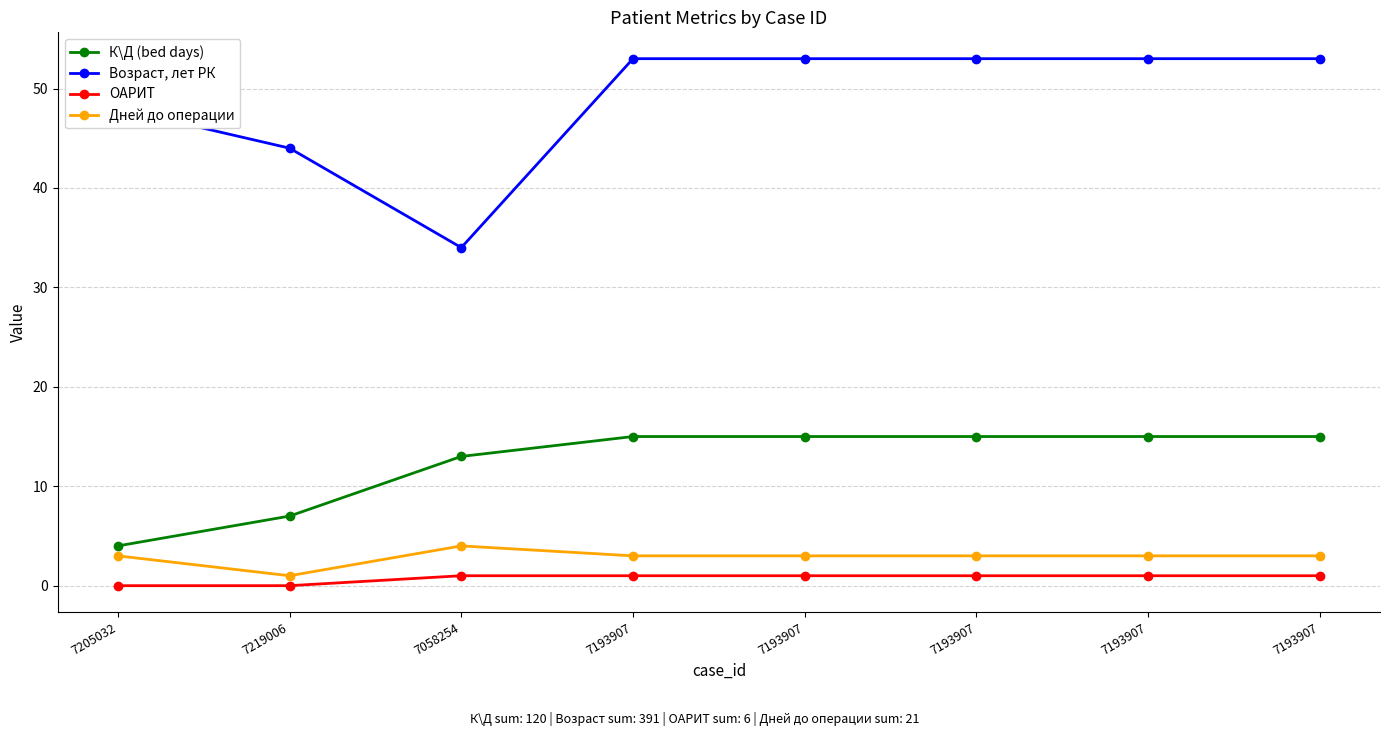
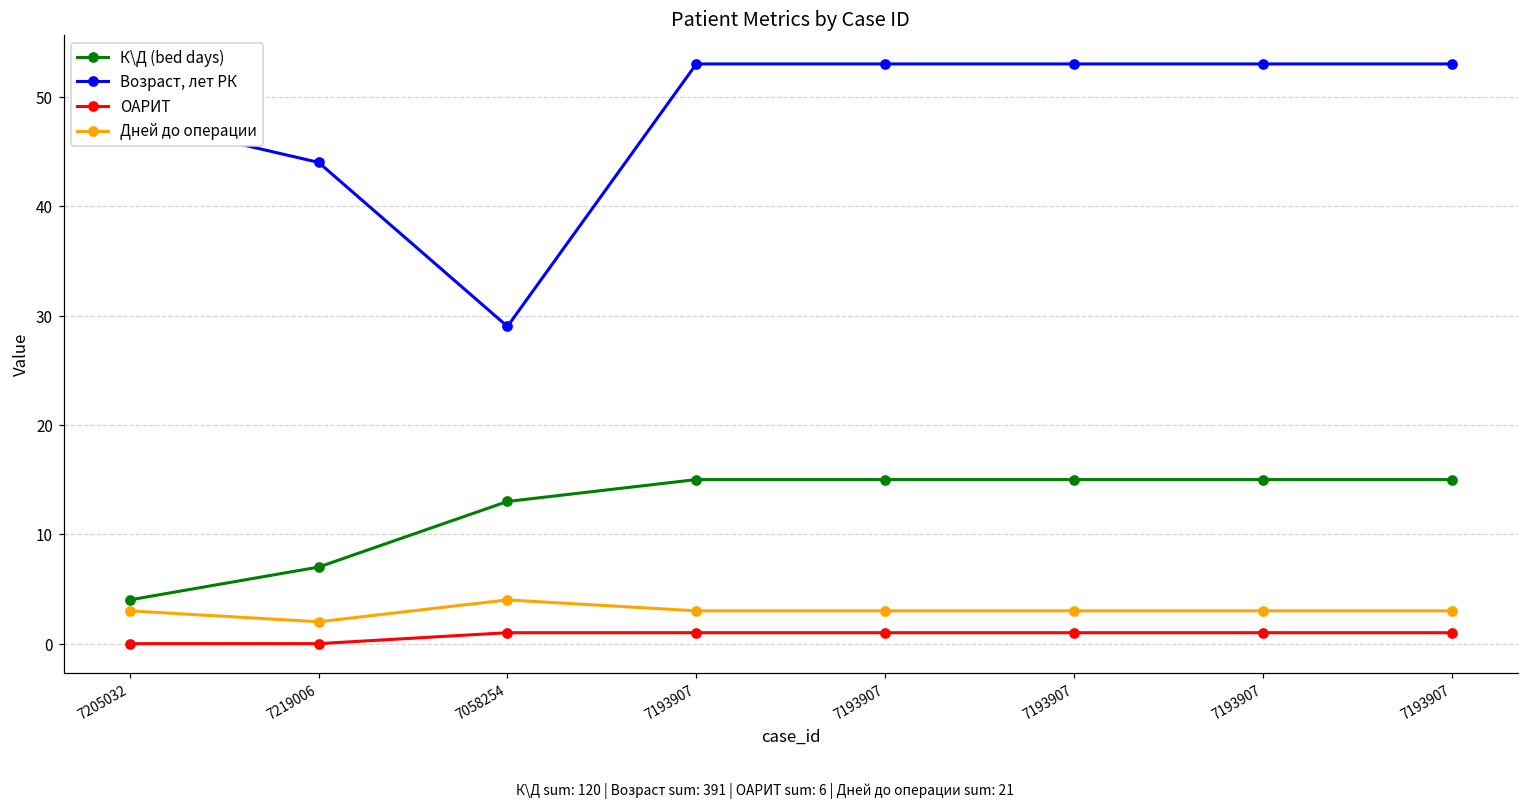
Дней до операции, 7219006: 1 -> 2
Возраст, лет РК, 7058254: 34 -> 29
